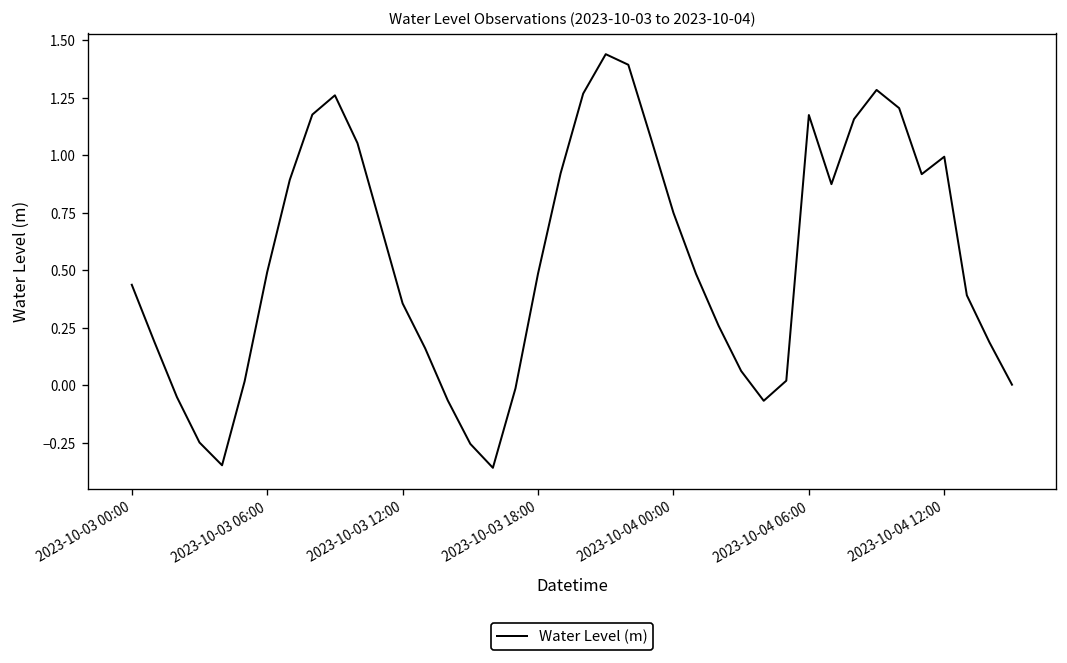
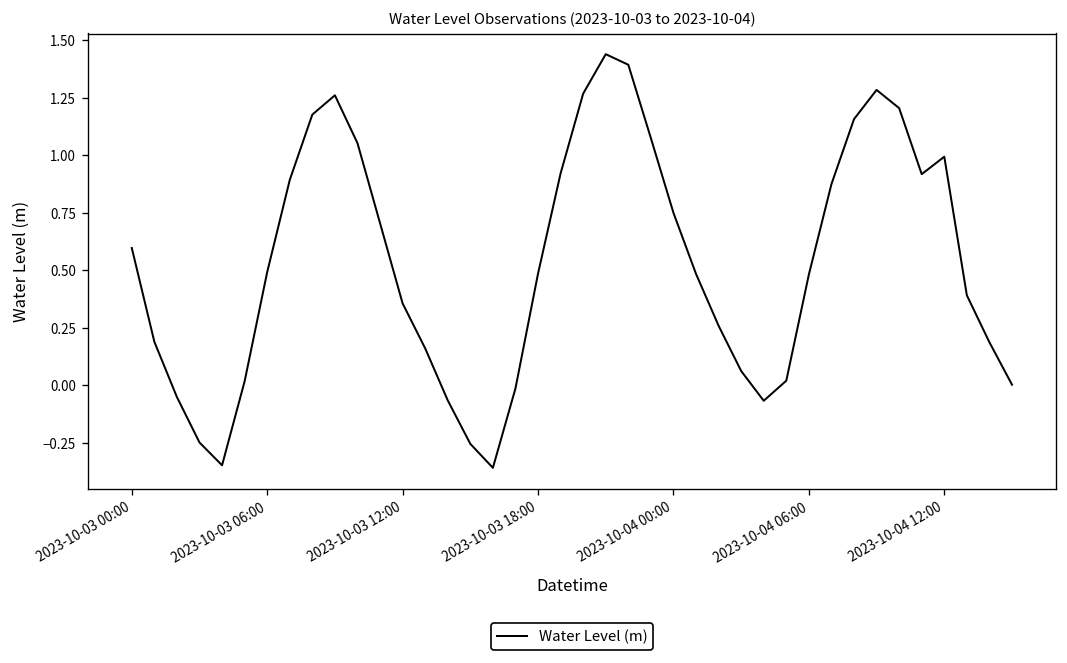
2023-10-03 00:00: 0.44 -> 0.60
2023-10-04 06:00: 1.17 -> 0.48
